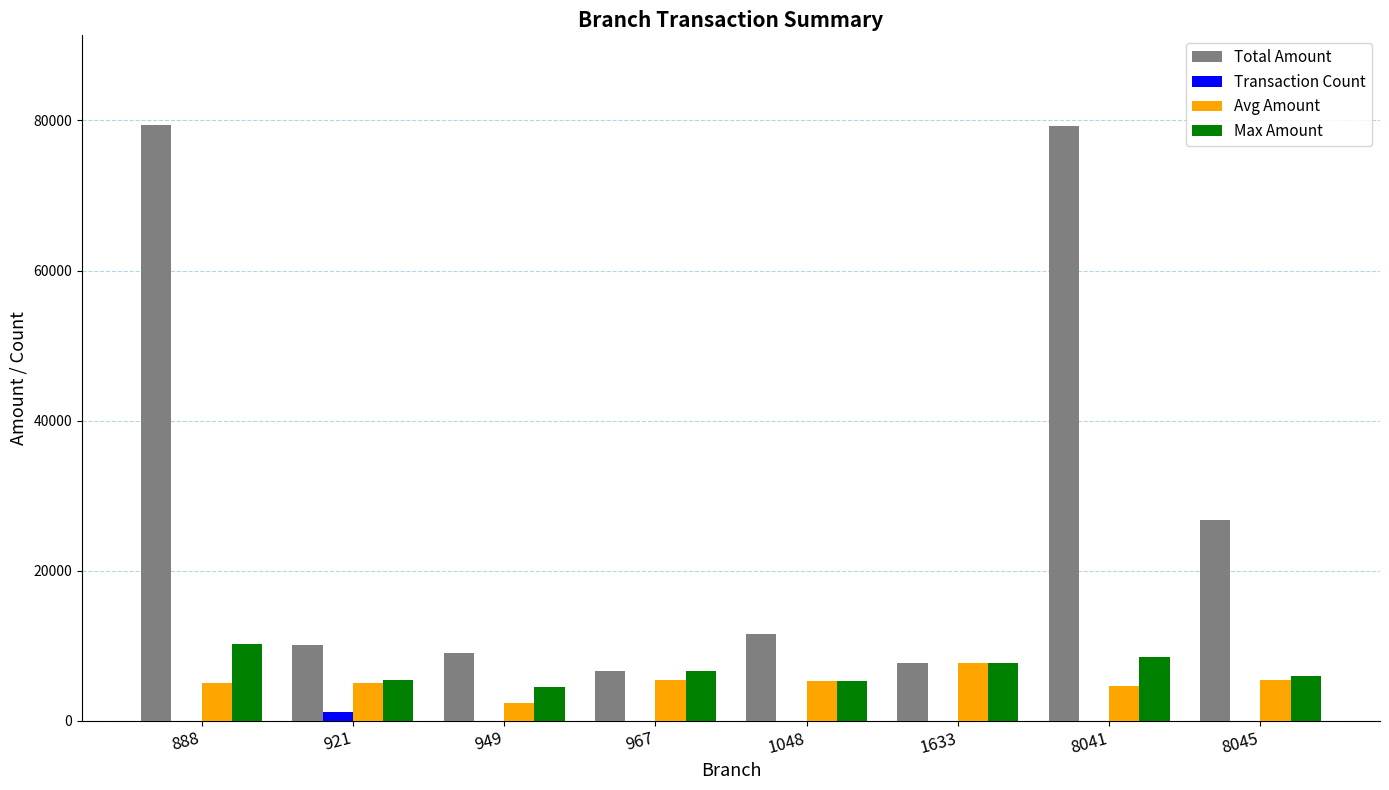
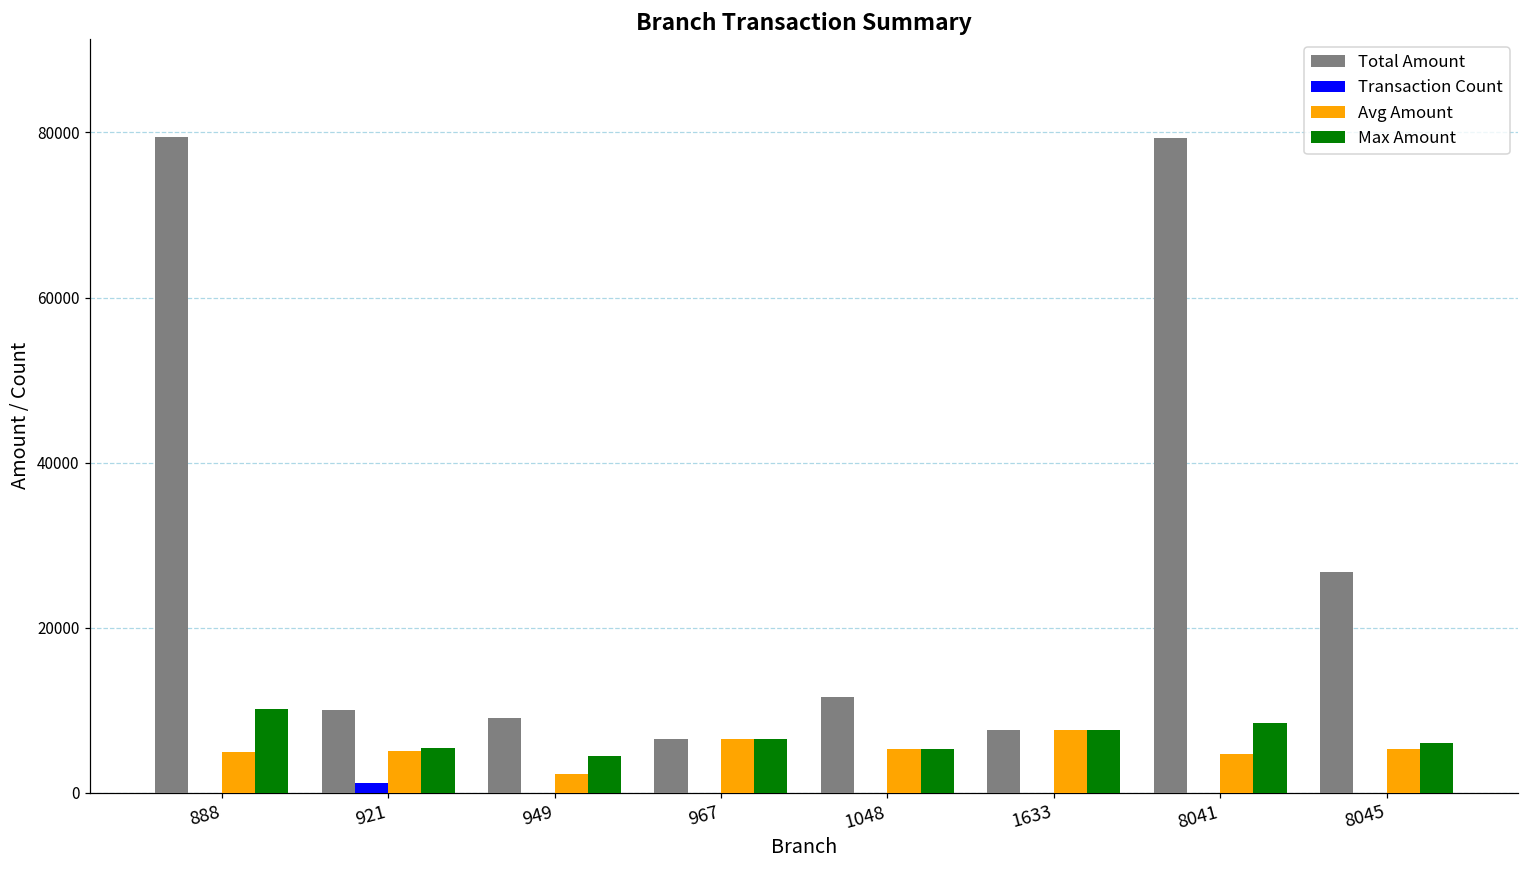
Avg Amount, 967: 5000 -> 7000
